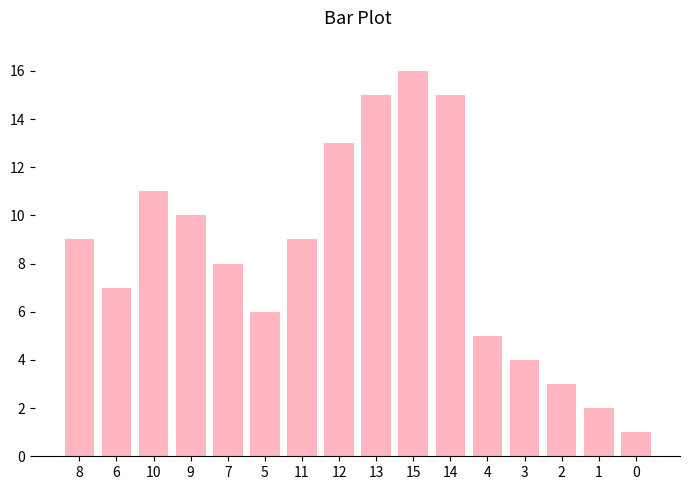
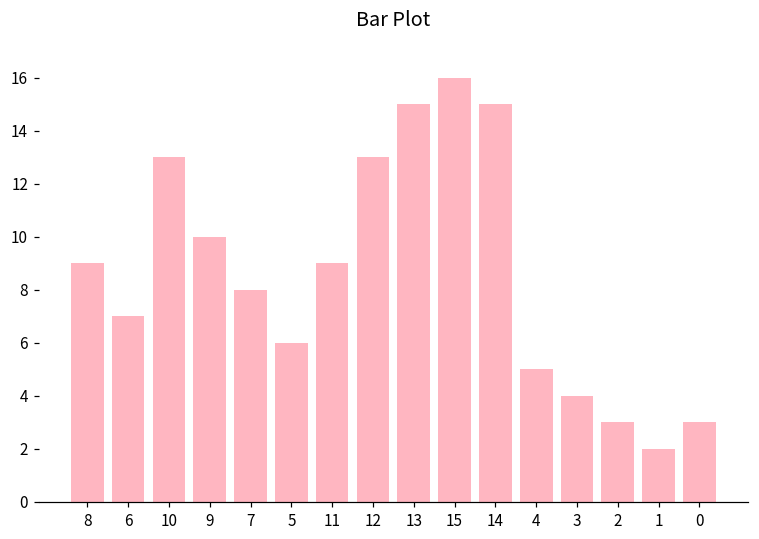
10: 11 -> 13
0: 1 -> 3
